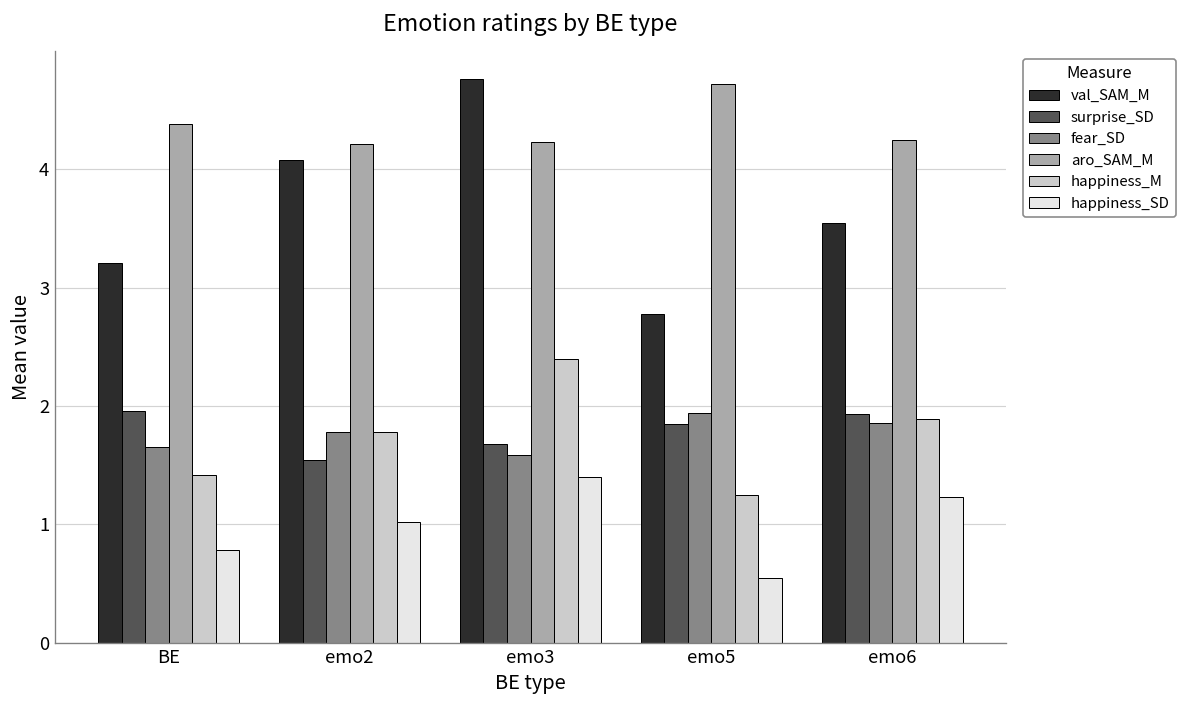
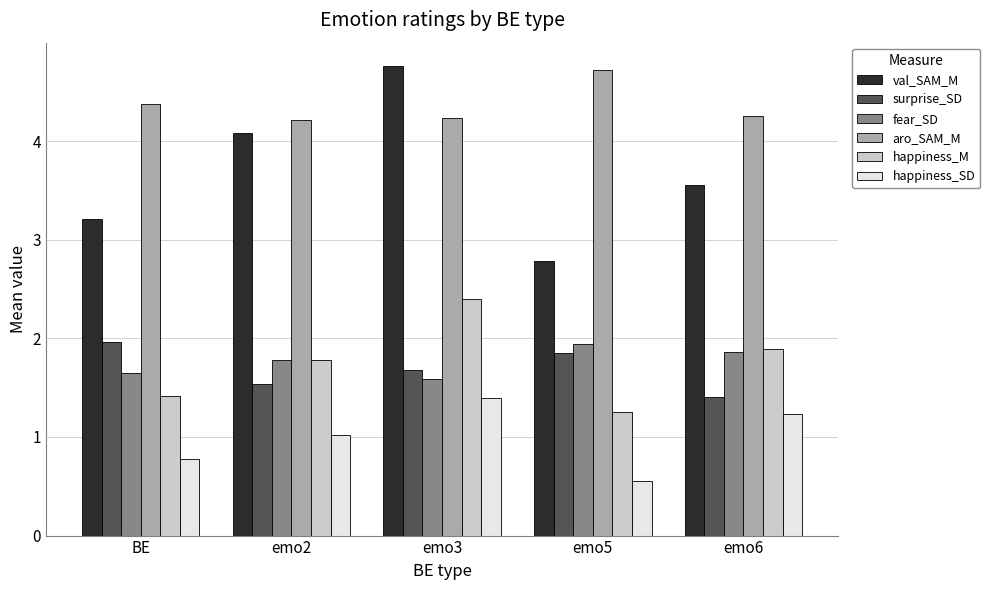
surprise_SD, emo6: 1.9 -> 1.4
